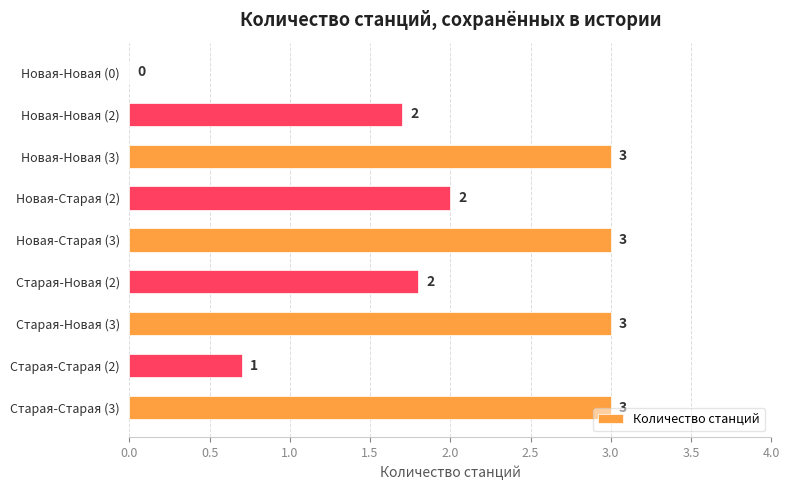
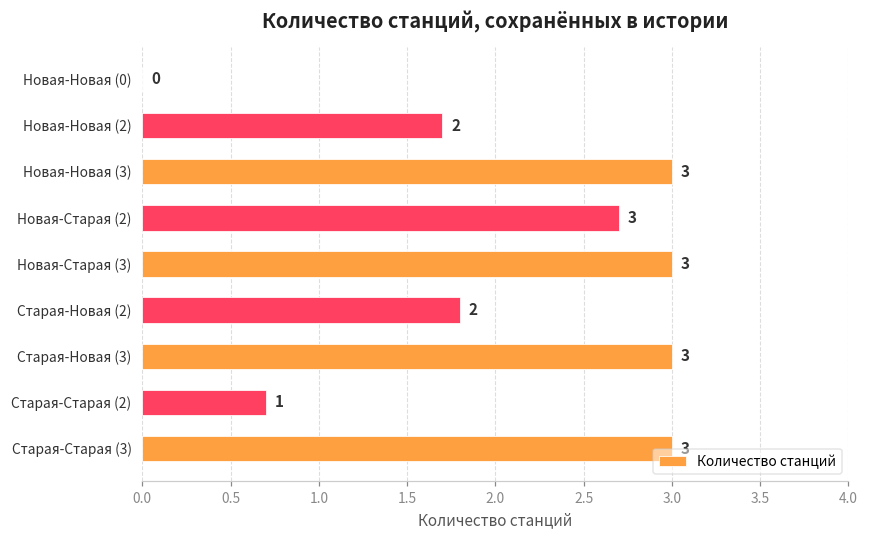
Новая-Старая (2): 2 -> 3
